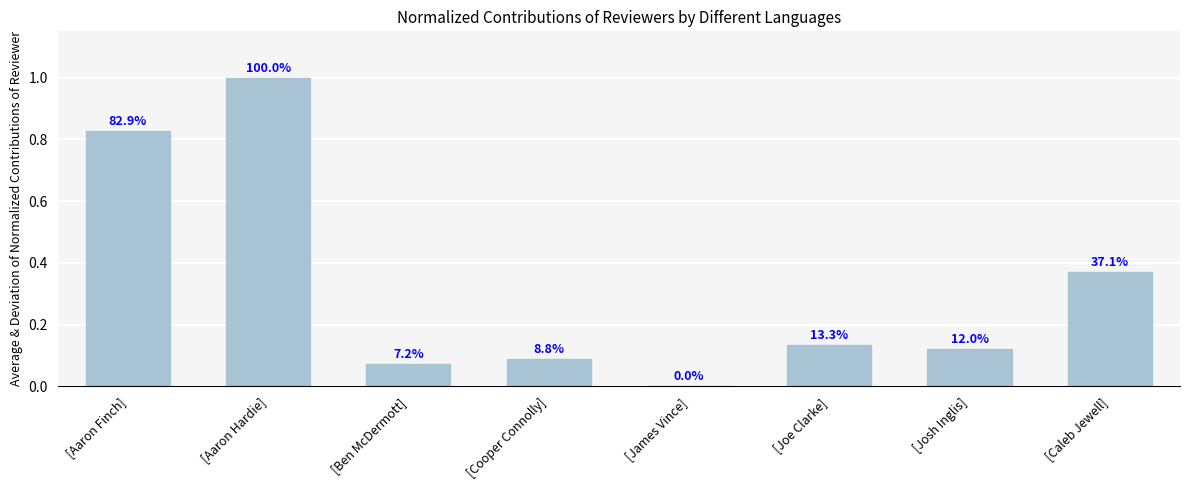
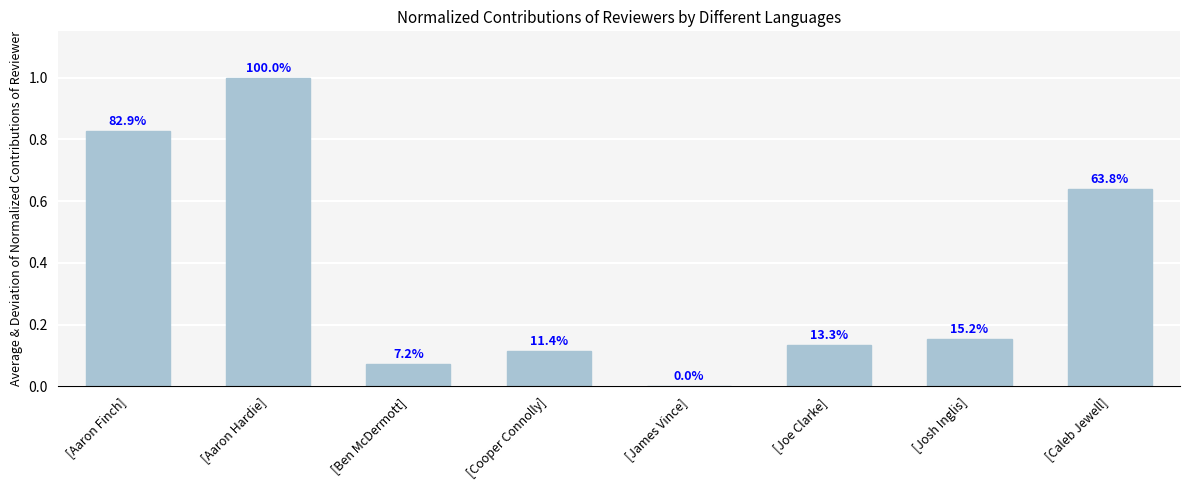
[Cooper Connolly]: 8.8% -> 11.4%
[Josh Inglis]: 12.0% -> 15.2%
[Caleb Jewell]: 37.1% -> 63.8%
